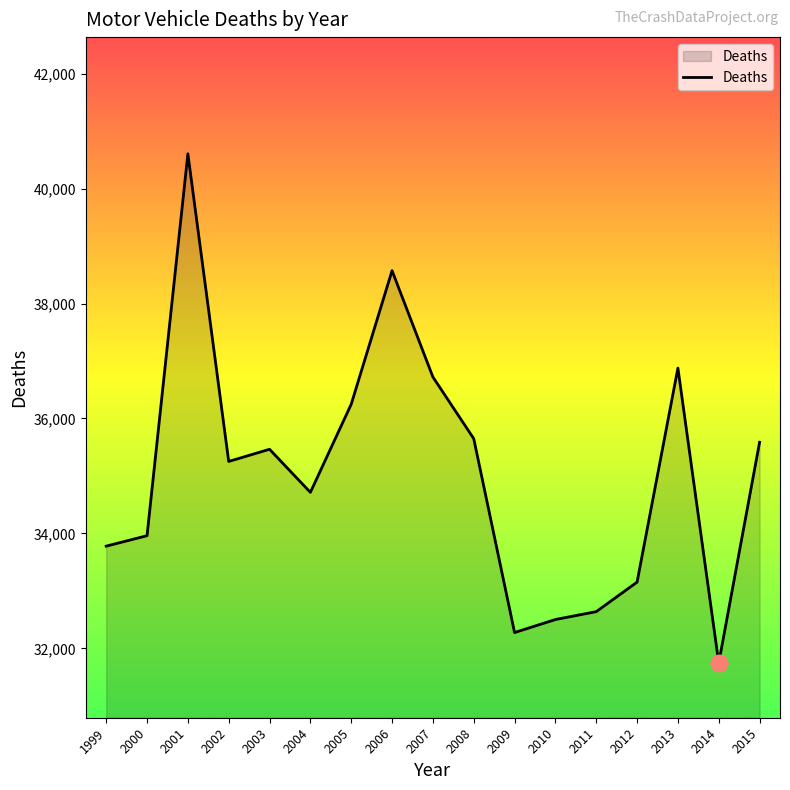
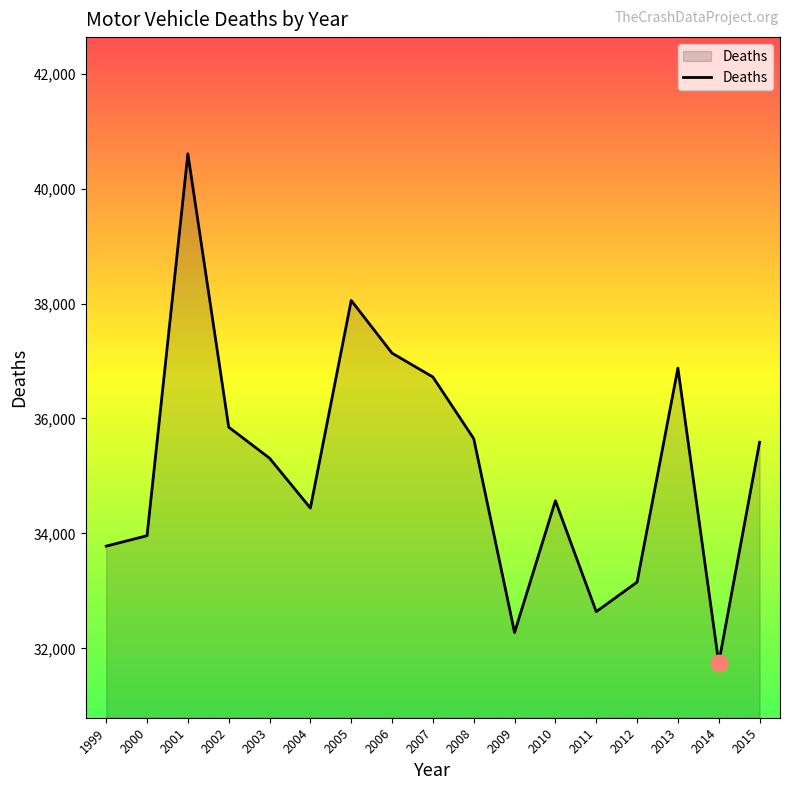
Deaths, 2002: 35,300 -> 35,800
Deaths, 2003: 35,500 -> 35,300
Deaths, 2004: 34,700 -> 34,400
Deaths, 2005: 36,200 -> 38,100
Deaths, 2006: 38,600 -> 37,100
Deaths, 2010: 32,500 -> 34,600
